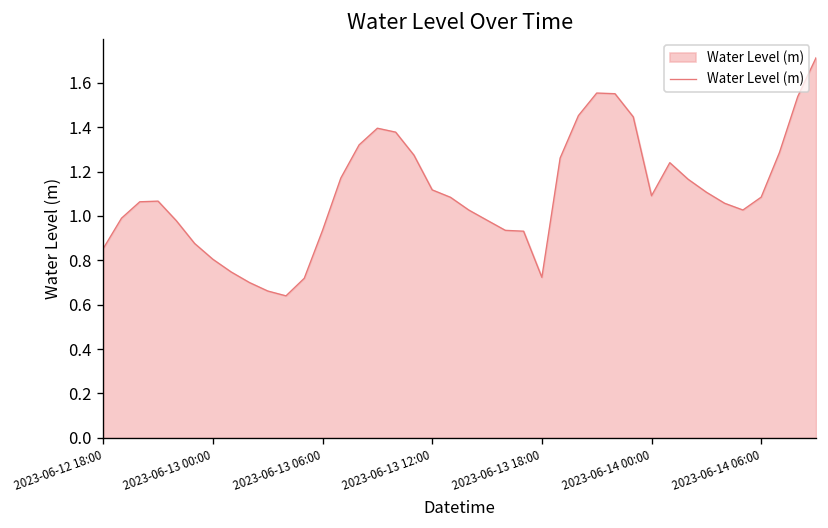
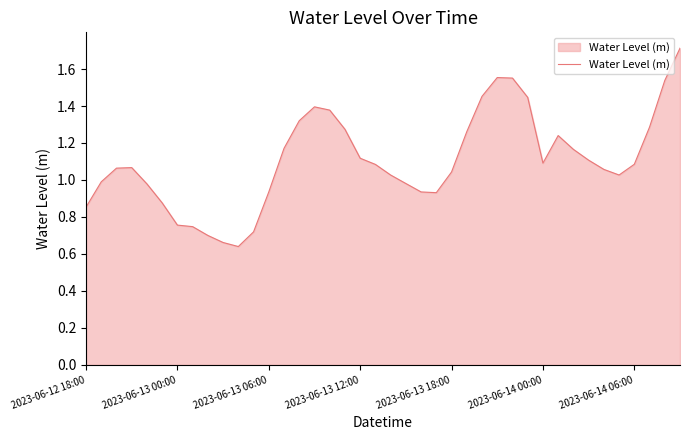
2023-06-13 00:00: 0.80 -> 0.76
2023-06-13 18:00: 0.72 -> 1.04
